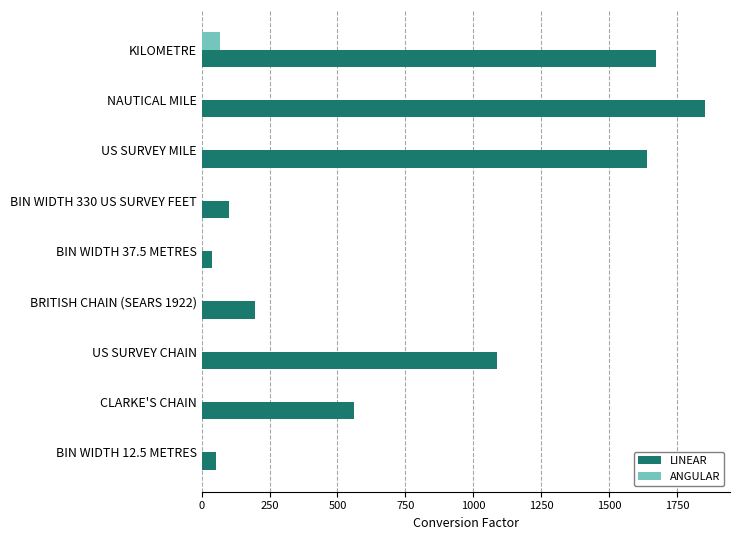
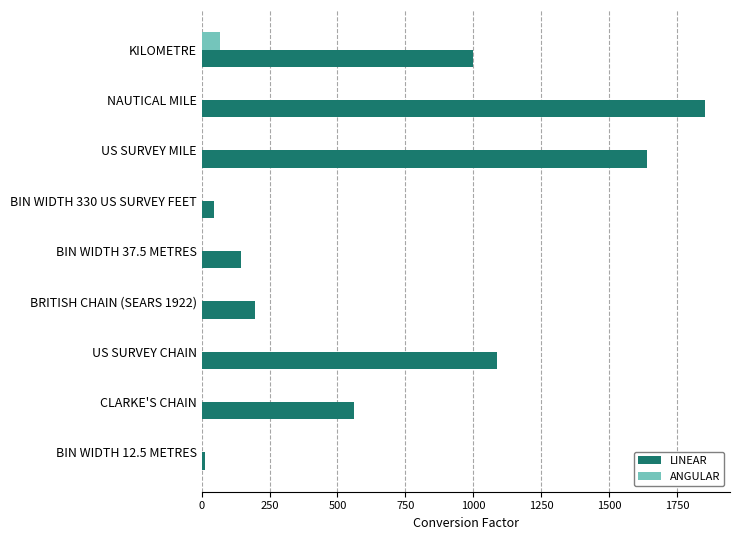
LINEAR, KILOMETRE: 1670 -> 1000
LINEAR, BIN WIDTH 330 US SURVEY FEET: 100 -> 50
LINEAR, BIN WIDTH 37.5 METRES: 40 -> 150
LINEAR, BIN WIDTH 12.5 METRES: 50 -> 10
